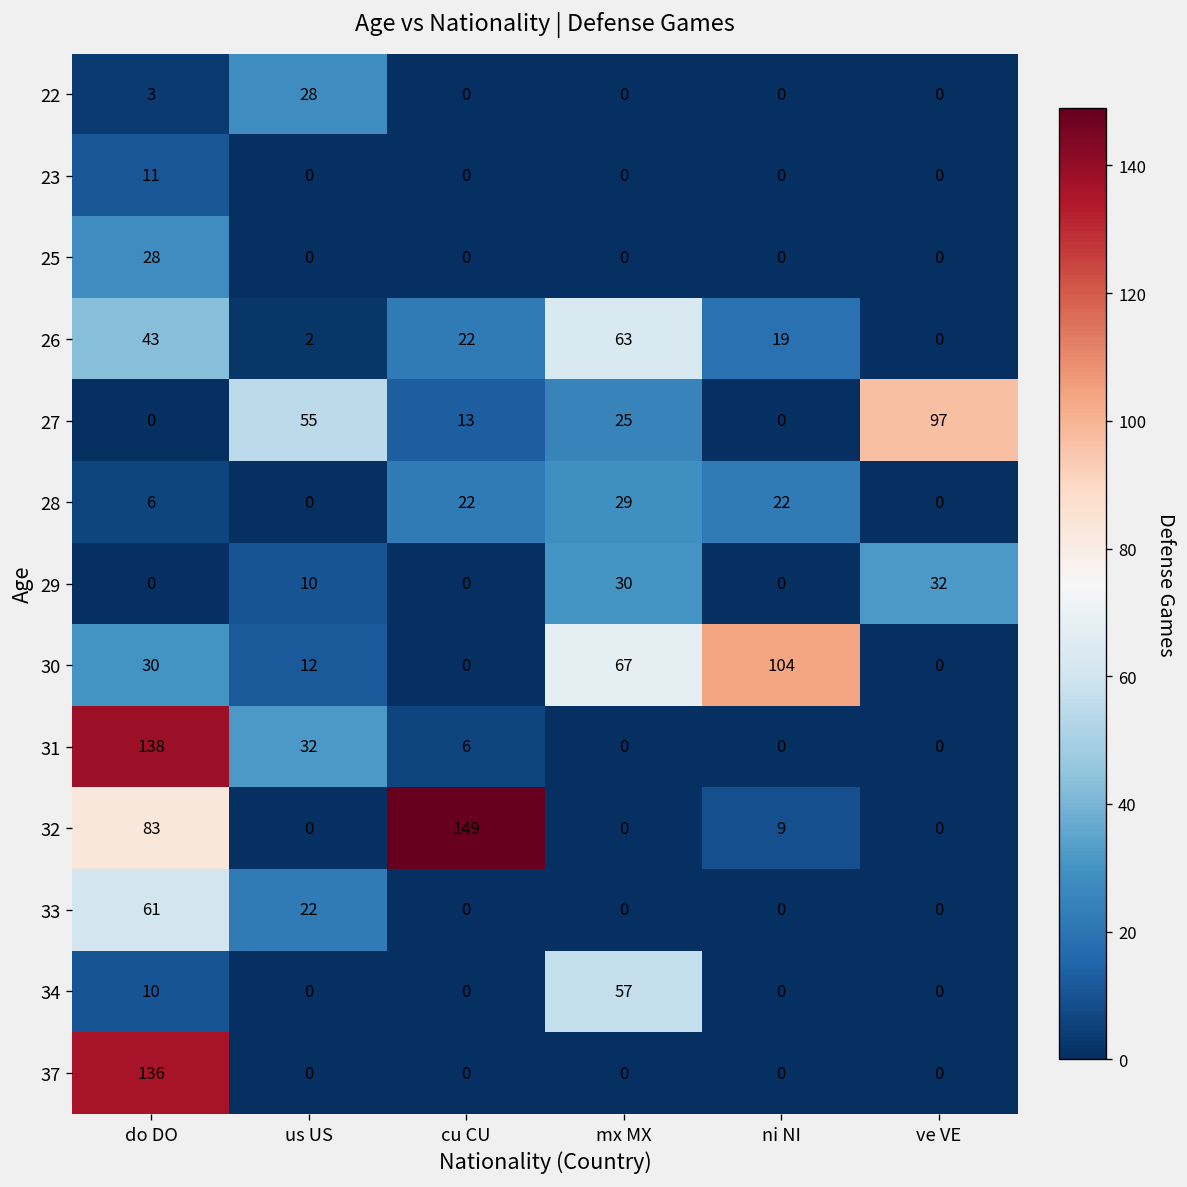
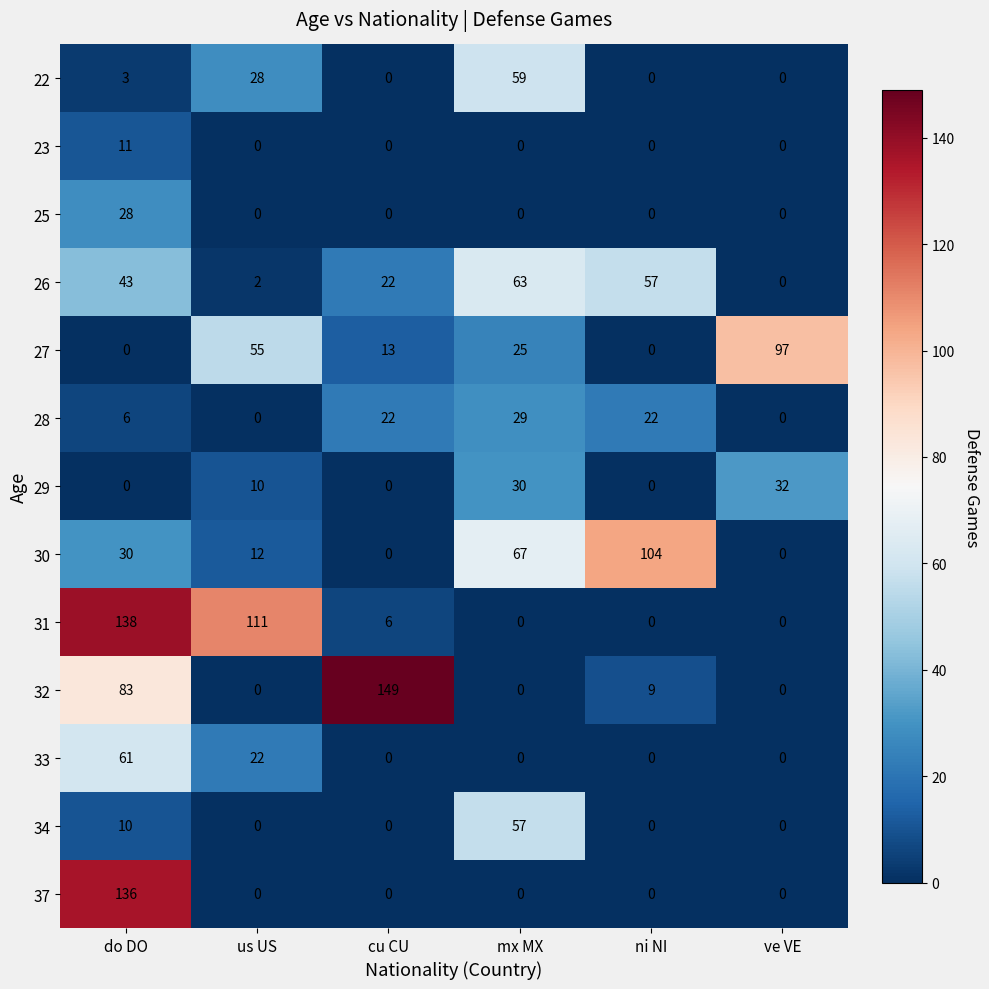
22, mx MX: 0 -> 59
26, ni NI: 19 -> 57
31, us US: 32 -> 111
